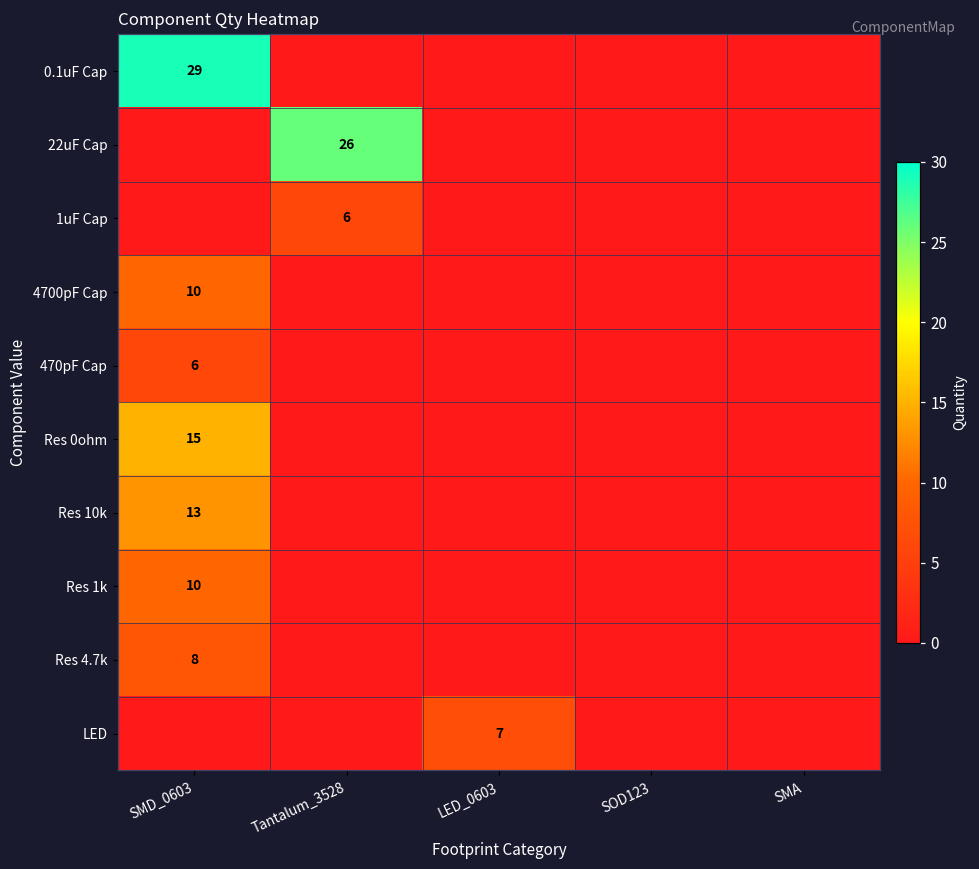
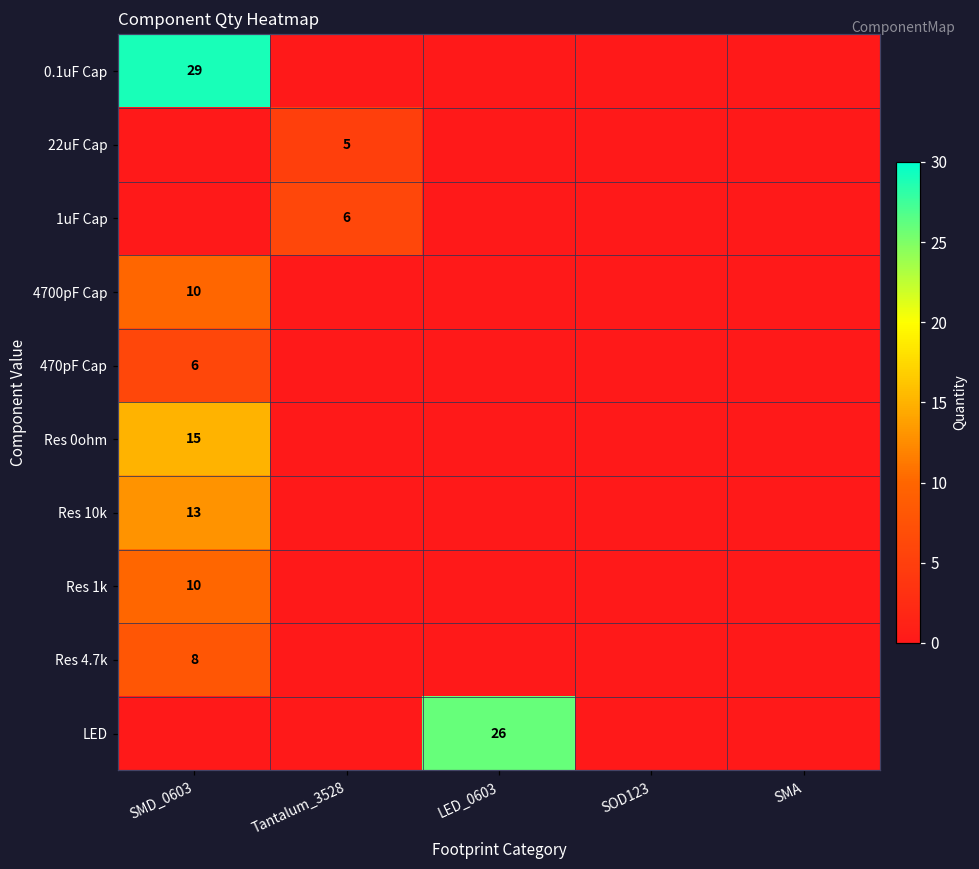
22uF Cap, Tantalum_3528: 26 -> 5
LED, LED_0603: 7 -> 26
